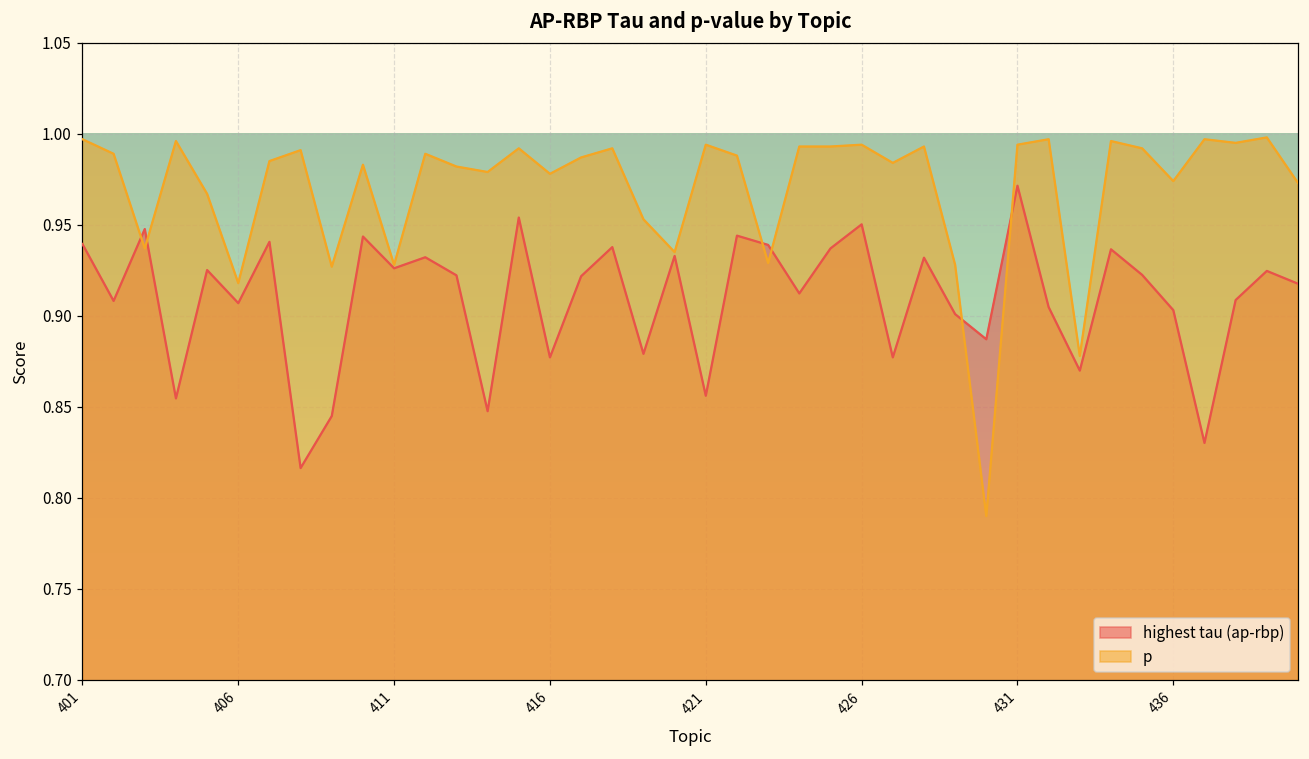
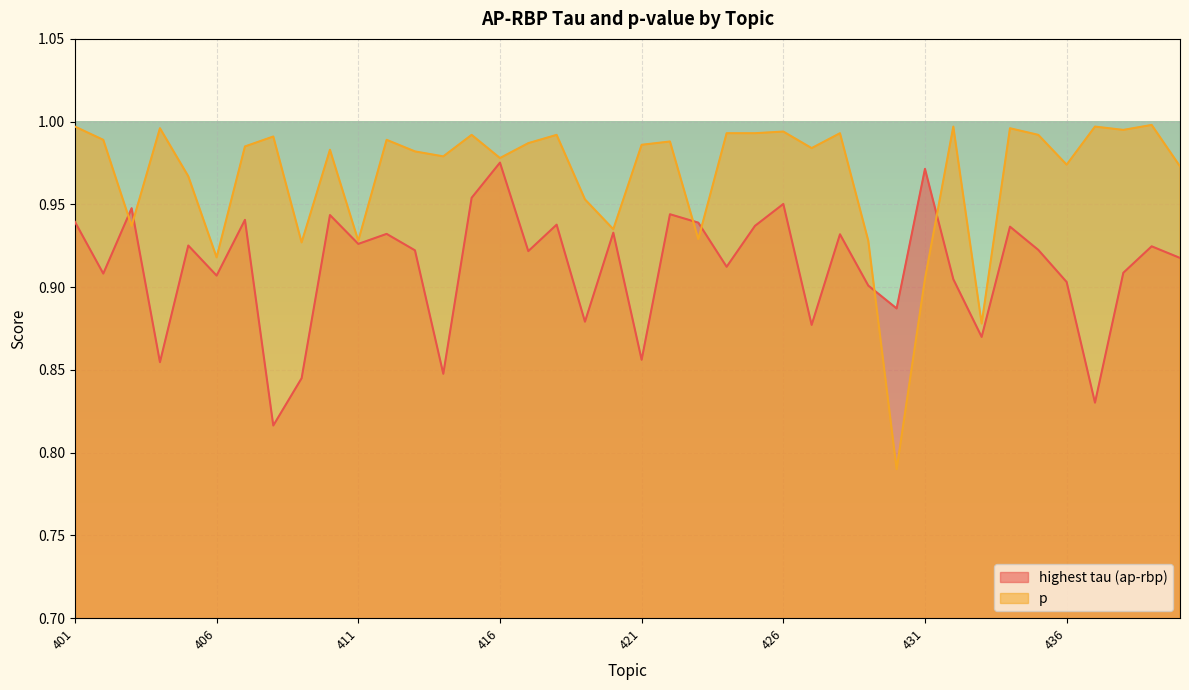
highest tau (ap-rbp), 416: 0.877 -> 0.975
p, 421: 0.994 -> 0.986
p, 431: 0.994 -> 0.905
